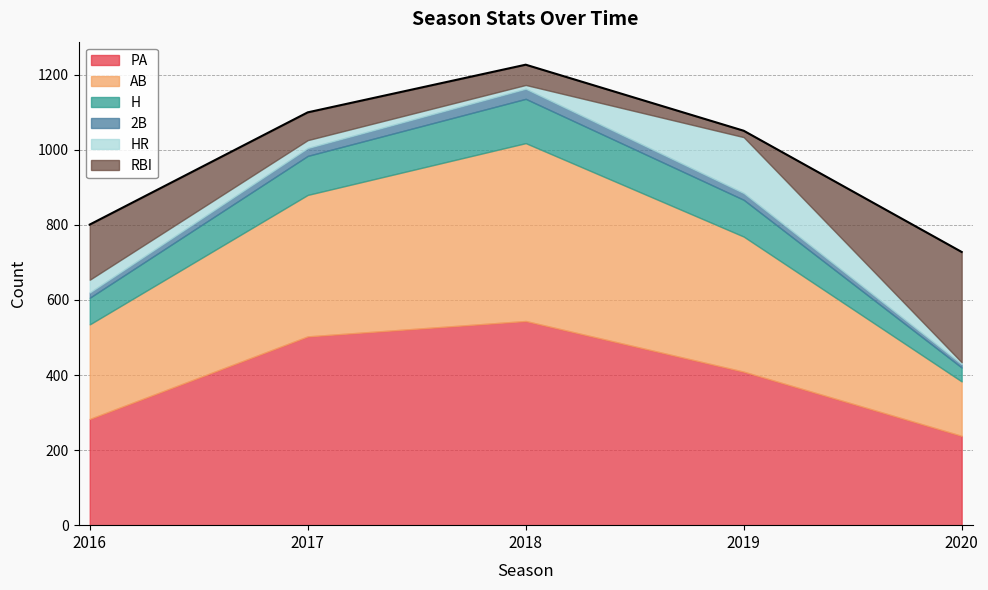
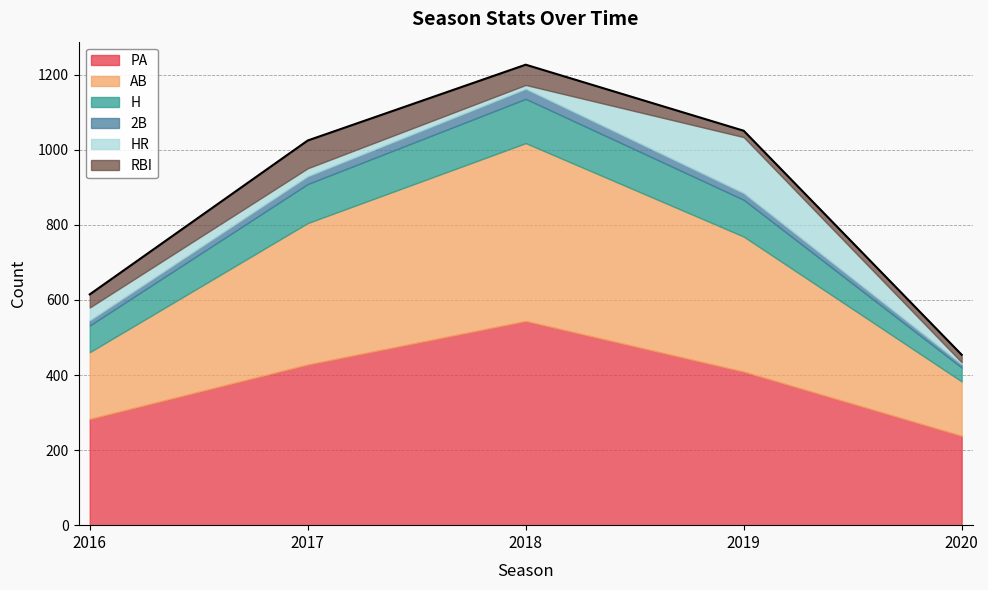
AB, 2016: 250 -> 180
RBI, 2016: 150 -> 40
PA, 2017: 500 -> 430
RBI, 2020: 290 -> 20
